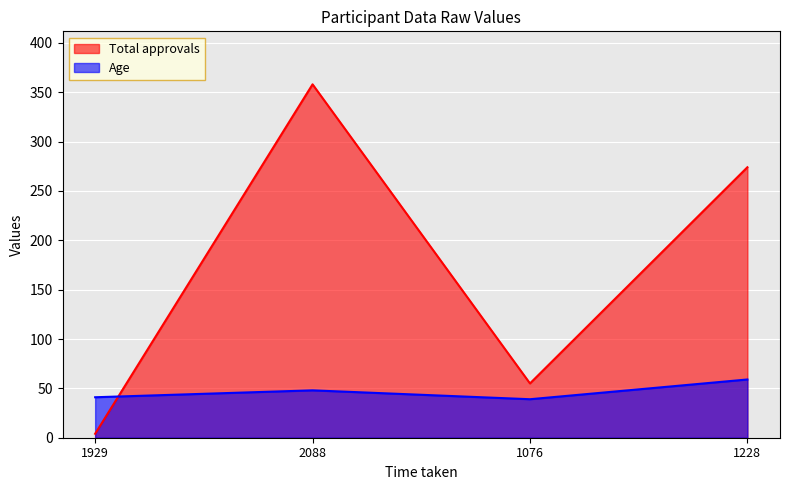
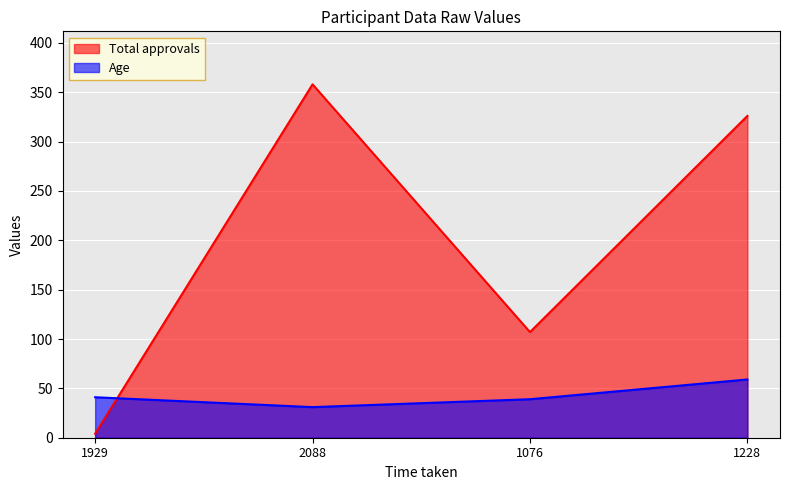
Age, 2088: 50 -> 30
Total approvals, 1076: 60 -> 110
Total approvals, 1228: 270 -> 330
